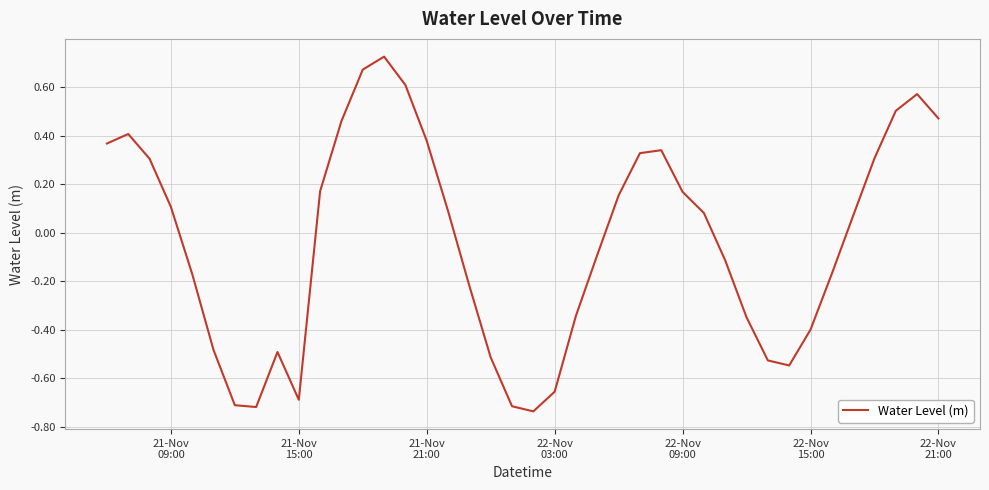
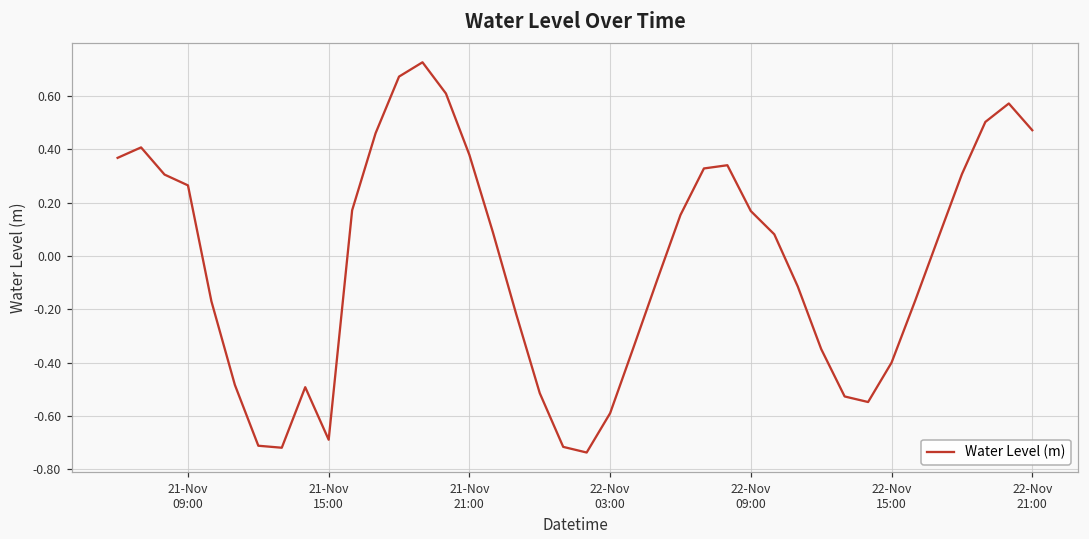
21-Nov 09:00: 0.11 -> 0.26
22-Nov 03:00: -0.66 -> -0.59
